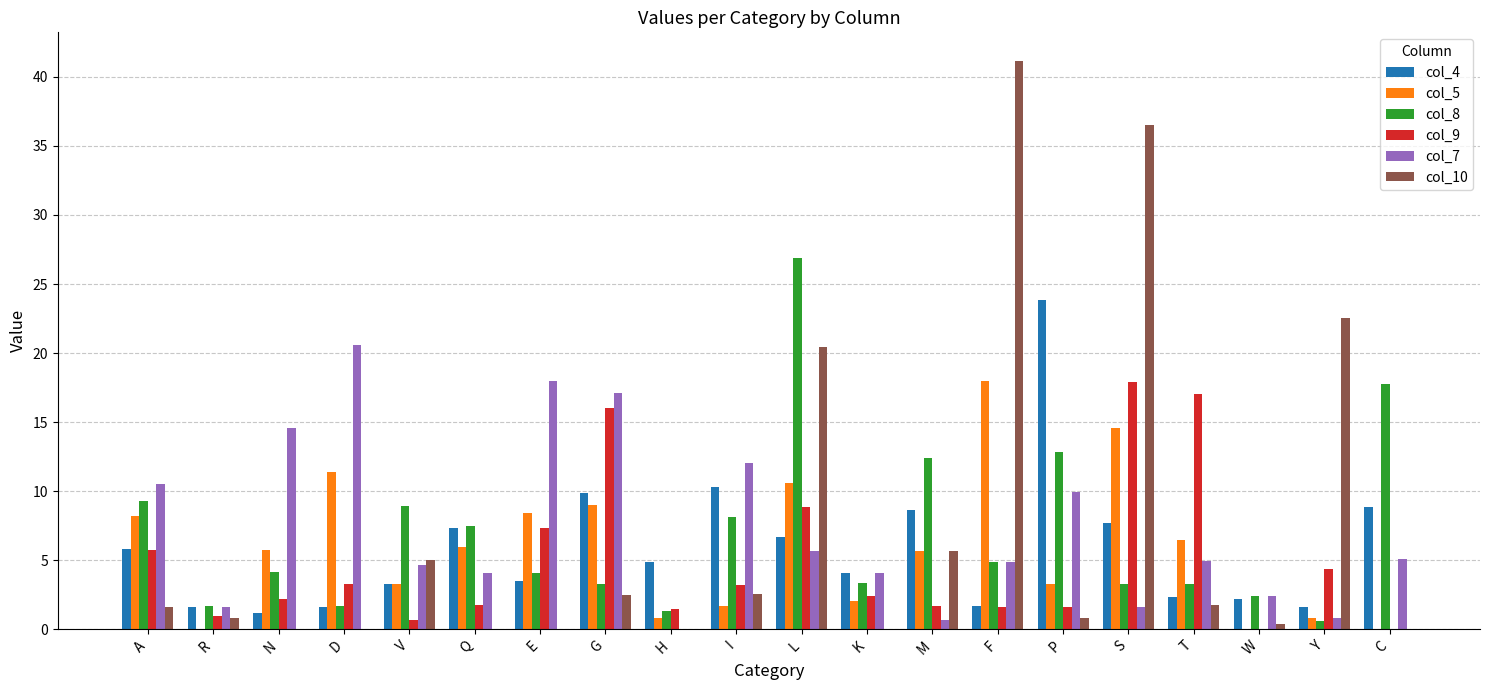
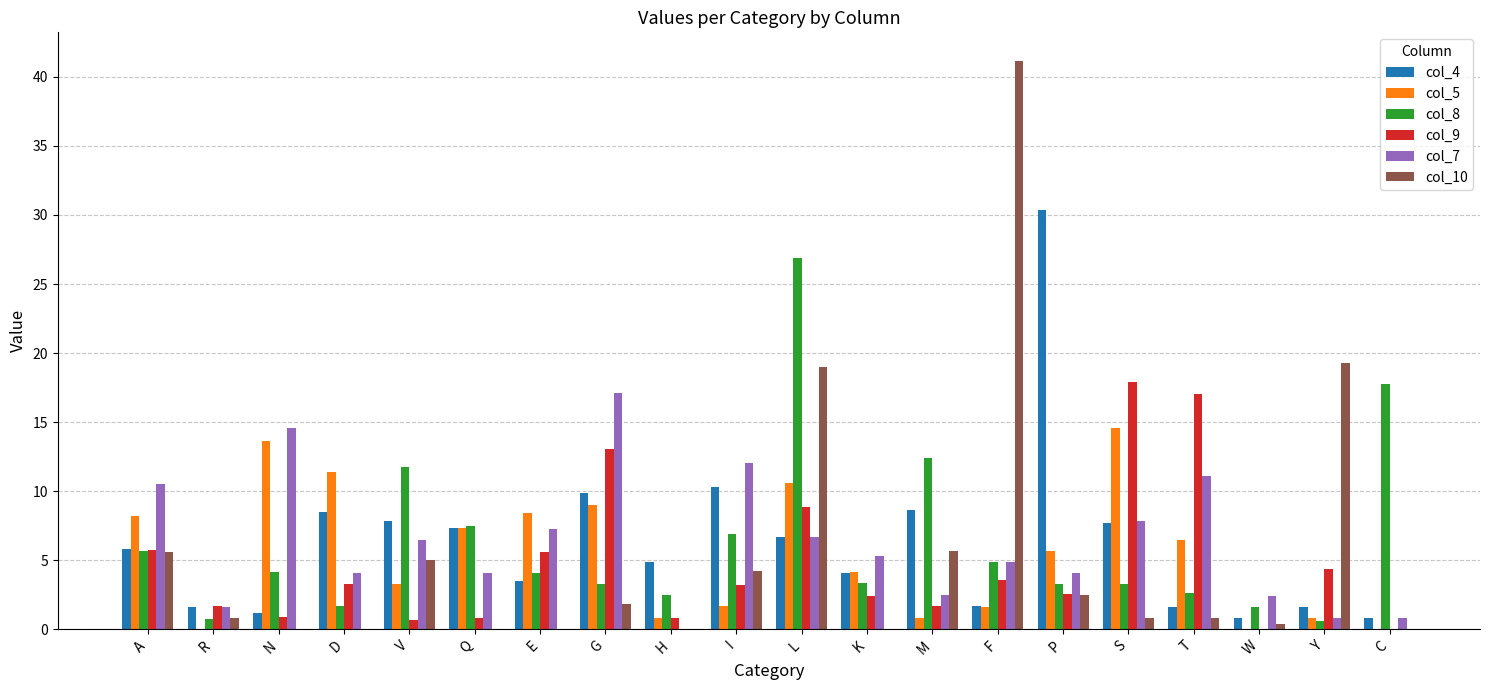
col_8, A: 9.3 -> 5.7
col_10, A: 1.6 -> 5.6
col_8, R: 1.7 -> 0.8
col_9, R: 0.9 -> 1.6
col_5, N: 5.7 -> 13.6
col_9, N: 2.2 -> 0.9
col_4, D: 1.6 -> 8.5
col_7, D: 20.6 -> 4.1
col_4, V: 3.3 -> 7.8
col_8, V: 8.9 -> 11.7
col_7, V: 4.7 -> 6.4
col_5, Q: 5.9 -> 7.3
col_9, Q: 1.7 -> 0.8
col_9, E: 7.3 -> 5.6
col_7, E: 18.0 -> 7.3
col_9, G: 16.0 -> 13.0
col_10, G: 2.5 -> 1.8
col_8, H: 1.3 -> 2.5
col_9, H: 1.4 -> 0.8
col_8, I: 8.1 -> 6.9
col_10, I: 2.5 -> 4.2
col_7, L: 5.7 -> 6.7
col_10, L: 20.4 -> 19.0
col_5, K: 2.1 -> 4.1
col_7, K: 4.1 -> 5.3
col_5, M: 5.6 -> 0.8
col_7, M: 0.7 -> 2.4
col_5, F: 18.0 -> 1.6
col_9, F: 1.6 -> 3.6
col_4, P: 23.8 -> 30.4
col_5, P: 3.3 -> 5.7
col_8, P: 12.9 -> 3.3
col_9, P: 1.6 -> 2.6
col_7, P: 9.9 -> 4.1
col_10, P: 0.8 -> 2.4
col_7, S: 1.6 -> 7.8
col_10, S: 36.5 -> 0.8
col_4, T: 2.3 -> 1.6
col_8, T: 3.3 -> 2.6
col_7, T: 4.9 -> 11.1
col_10, T: 1.7 -> 0.8
col_4, W: 2.2 -> 0.8
col_8, W: 2.4 -> 1.6
col_10, Y: 22.5 -> 19.3
col_4, C: 8.9 -> 0.8
col_7, C: 5.1 -> 0.8
